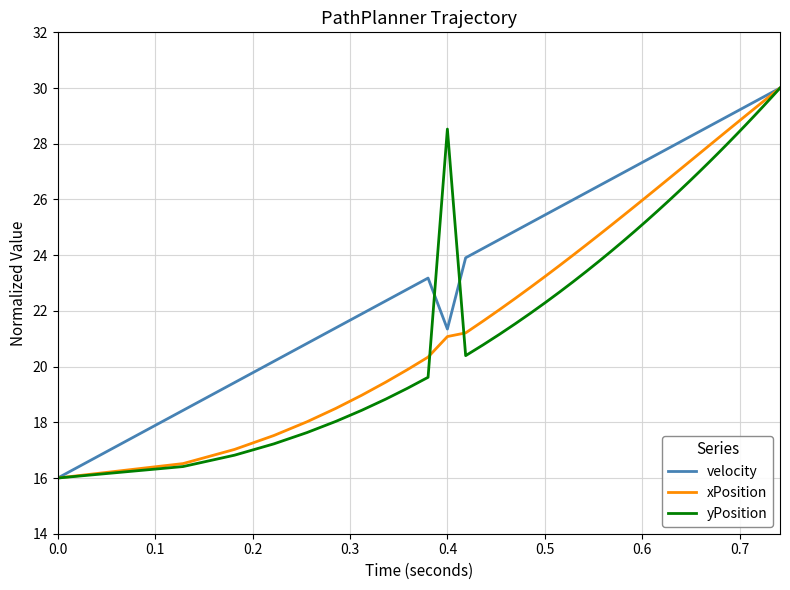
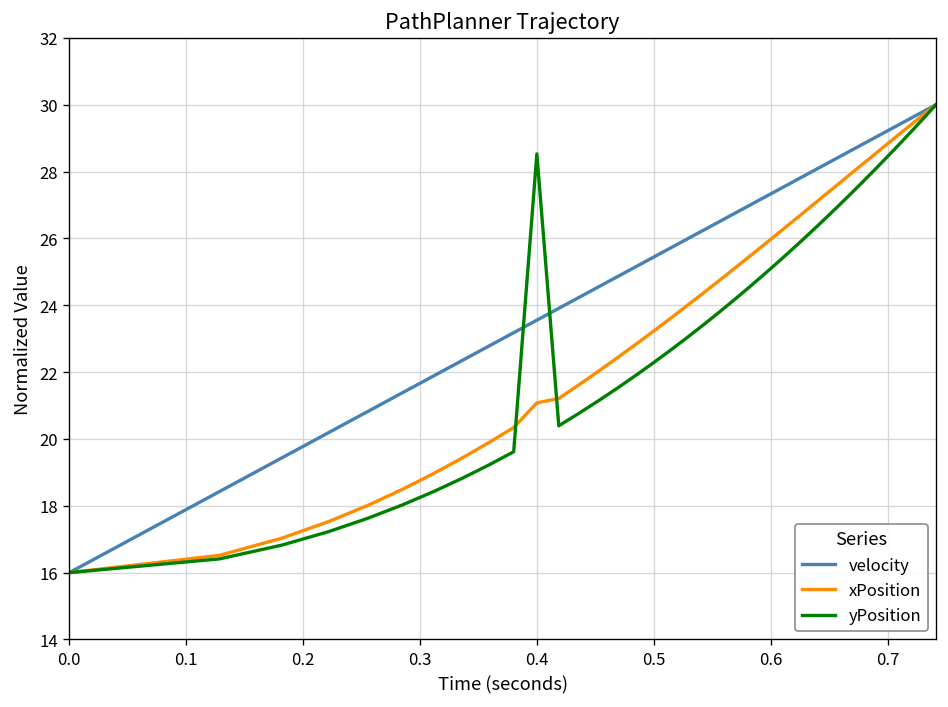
velocity, 0.4: 21.3 -> 23.6
